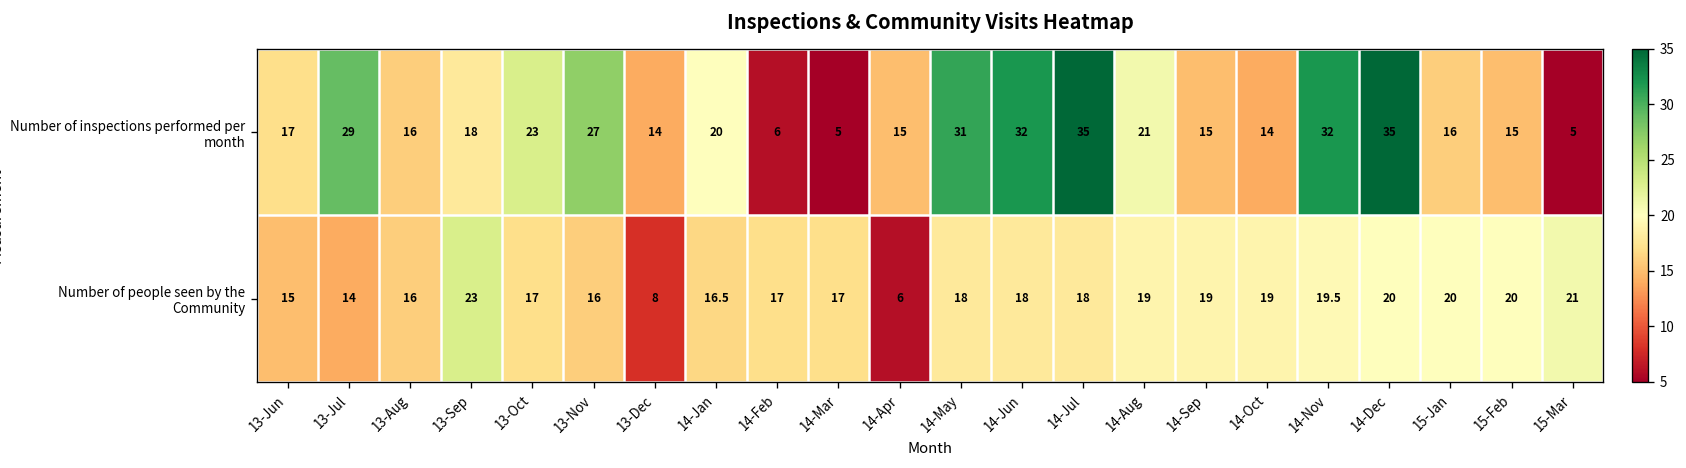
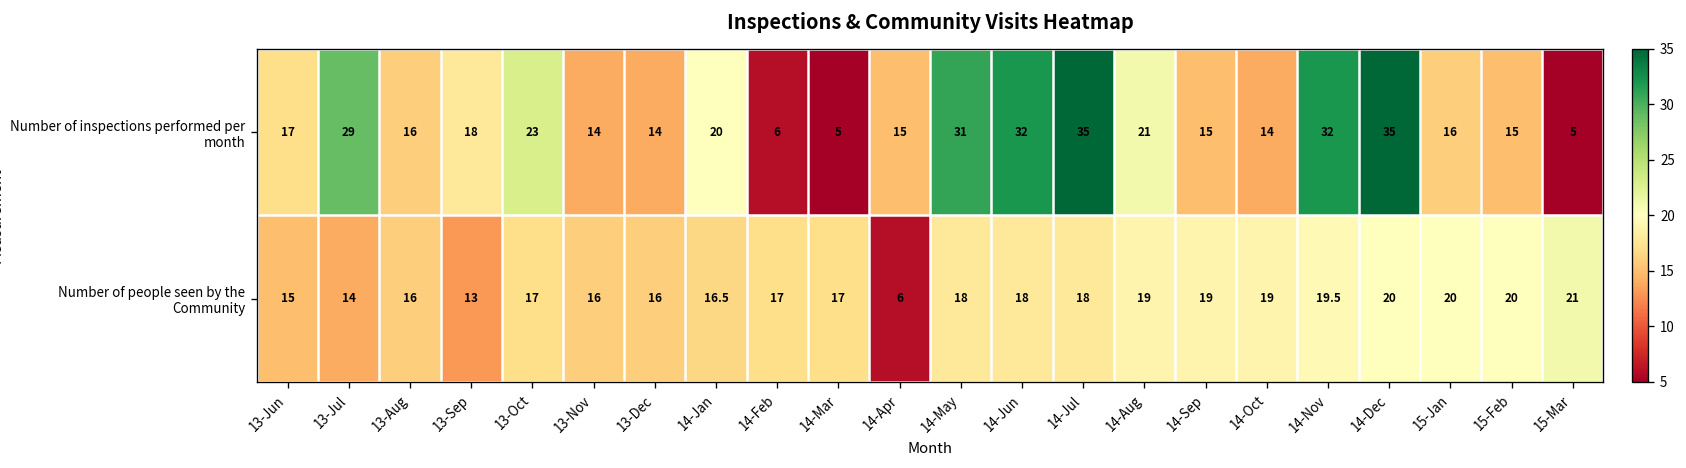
Number of inspections performed per month, 13-Nov: 27 -> 14
Number of people seen by the Community, 13-Sep: 23 -> 13
Number of people seen by the Community, 13-Dec: 8 -> 16
